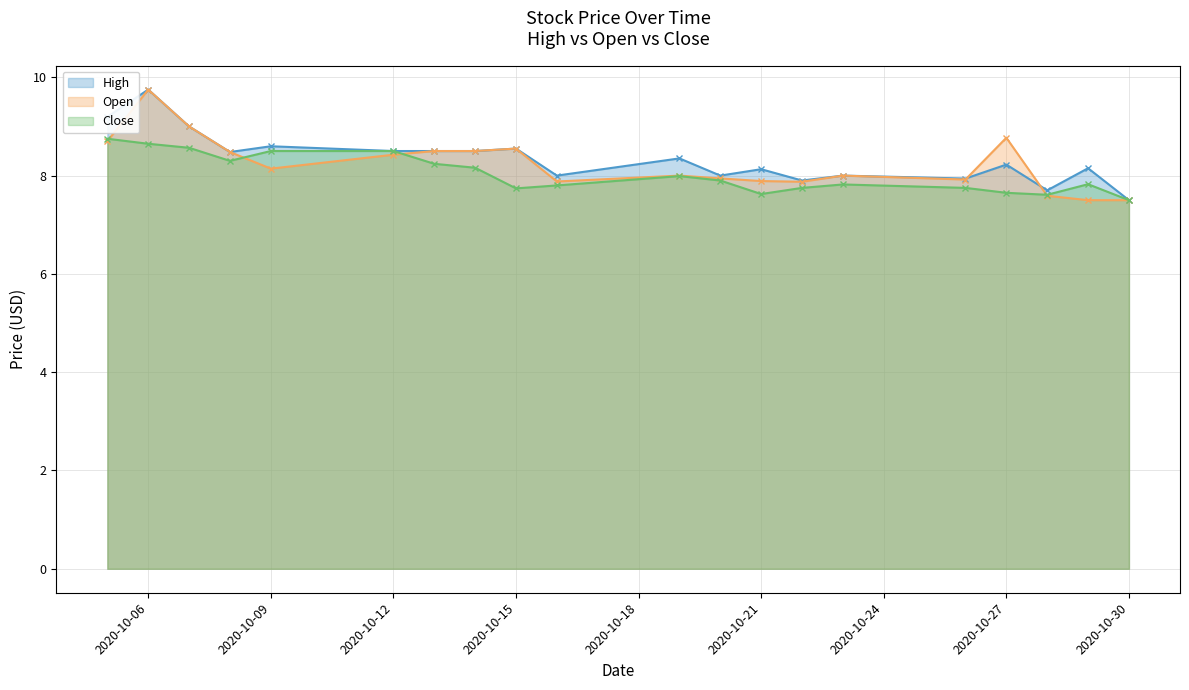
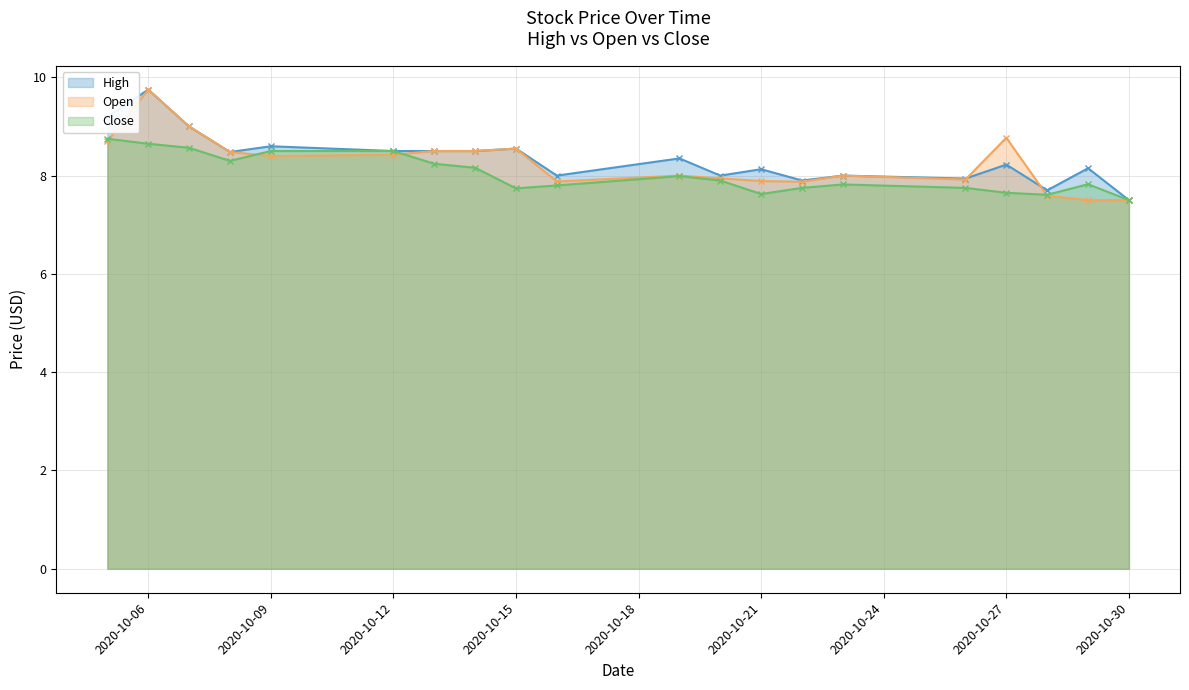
Open, 2020-10-09: 8.1 -> 8.4
